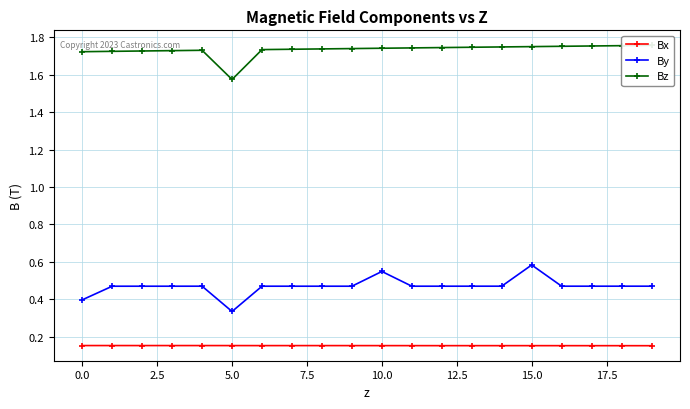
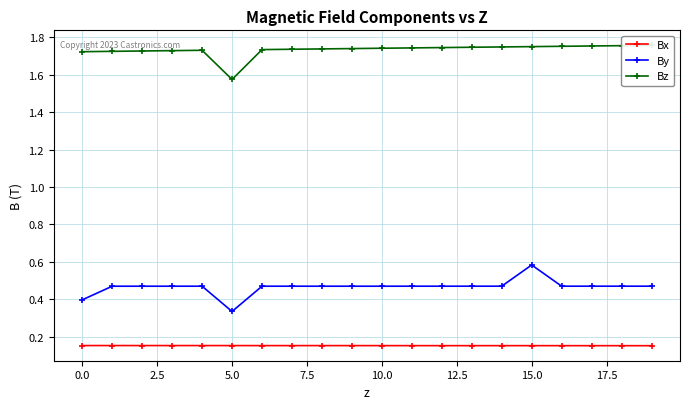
By, 10.0: 0.55 -> 0.47
